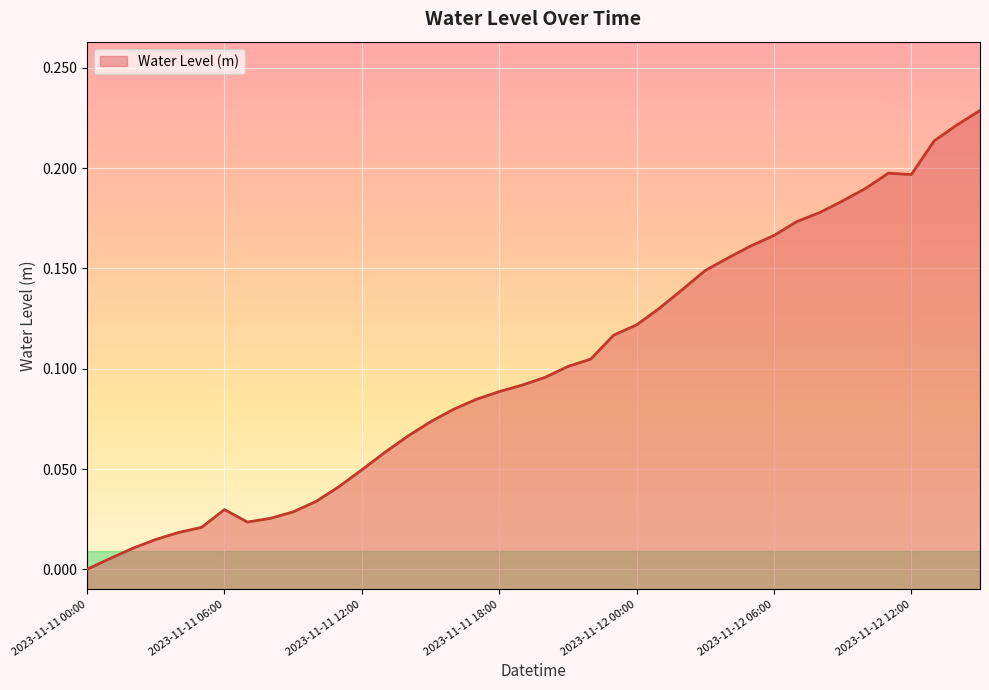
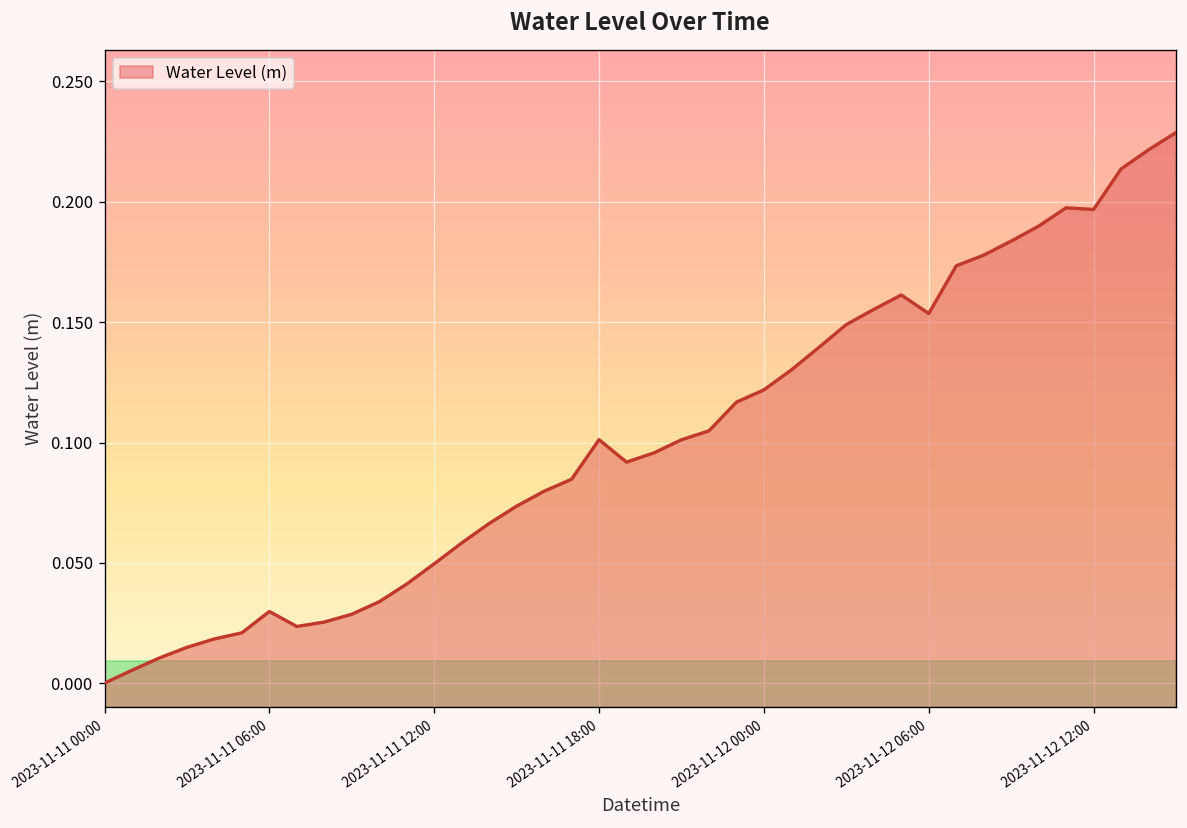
2023-11-11 18:00: 0.089 -> 0.101
2023-11-12 06:00: 0.166 -> 0.154
